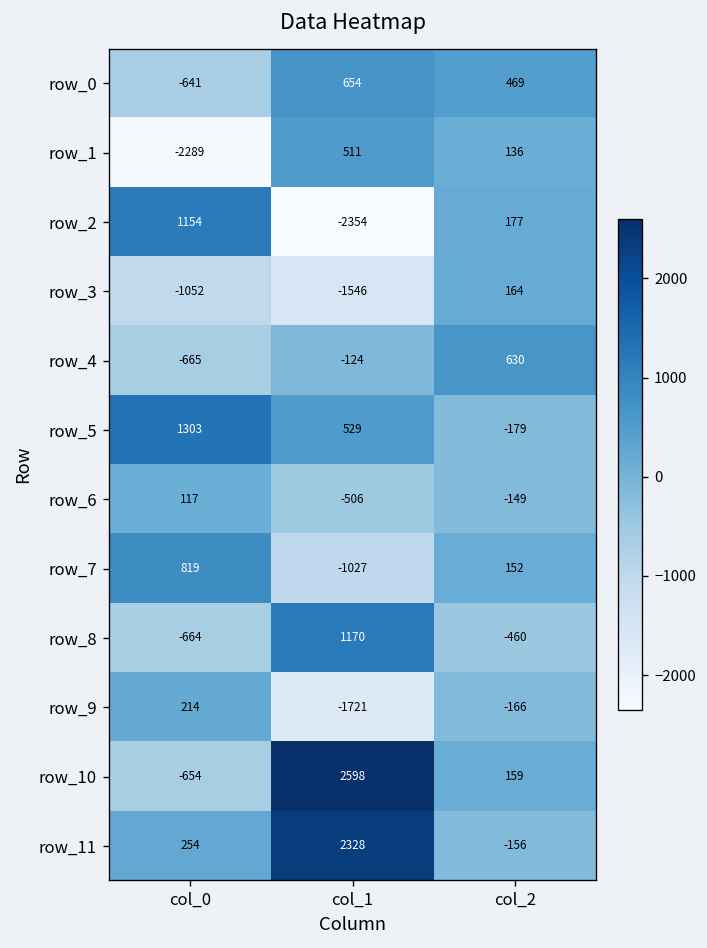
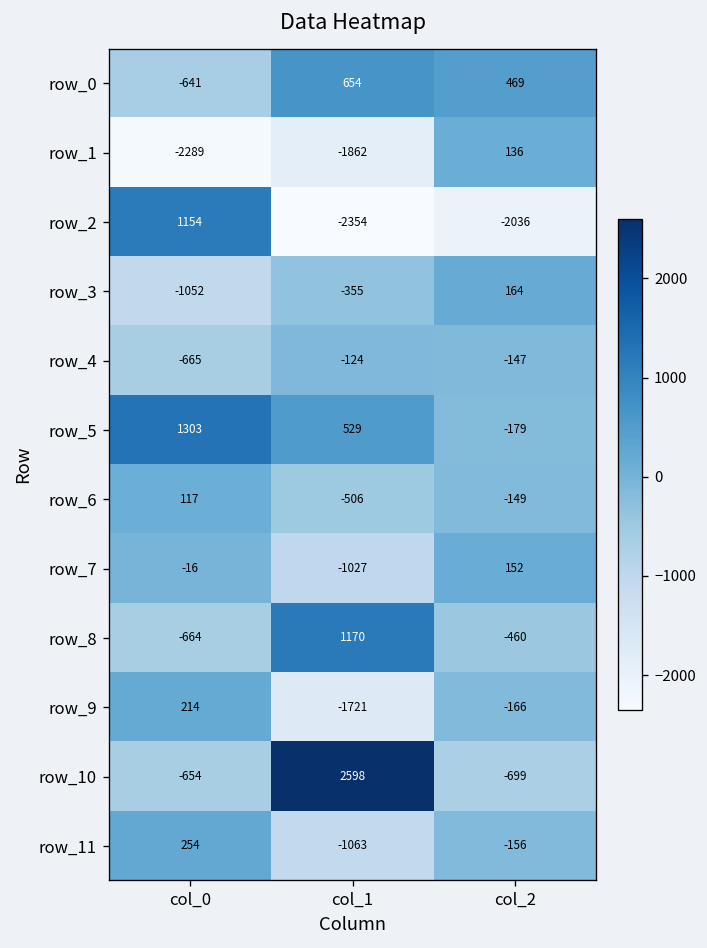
row_1, col_1: 511 -> -1862
row_2, col_2: 177 -> -2036
row_3, col_1: -1546 -> -355
row_4, col_2: 630 -> -147
row_7, col_0: 819 -> -16
row_10, col_2: 159 -> -699
row_11, col_1: 2328 -> -1063
